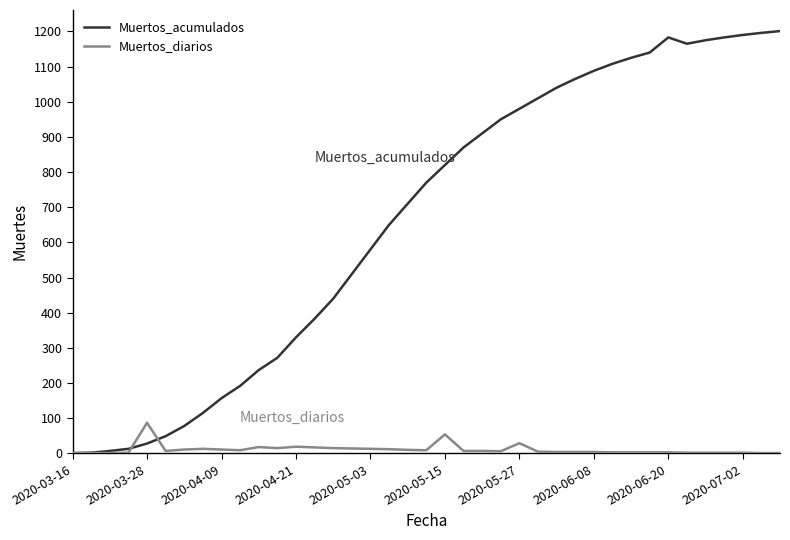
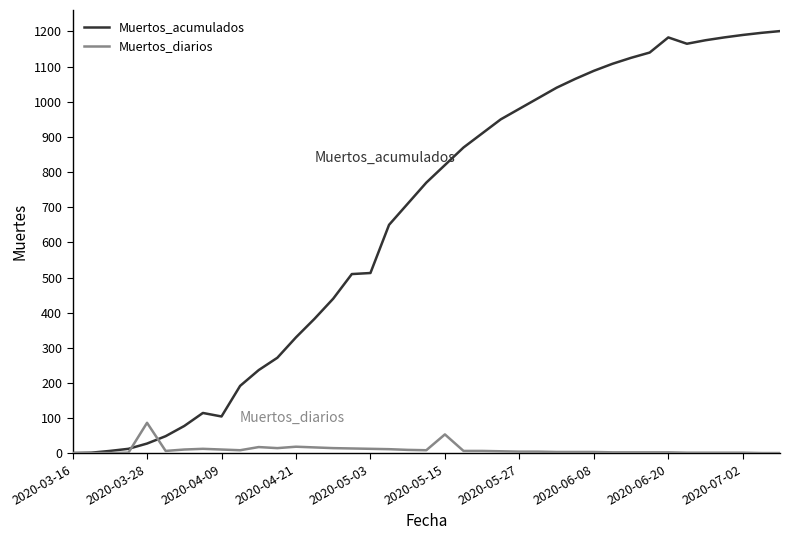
Muertos_acumulados, 2020-04-09: 160 -> 110
Muertos_acumulados, 2020-05-03: 580 -> 510
Muertos_diarios, 2020-05-27: 30 -> 10
